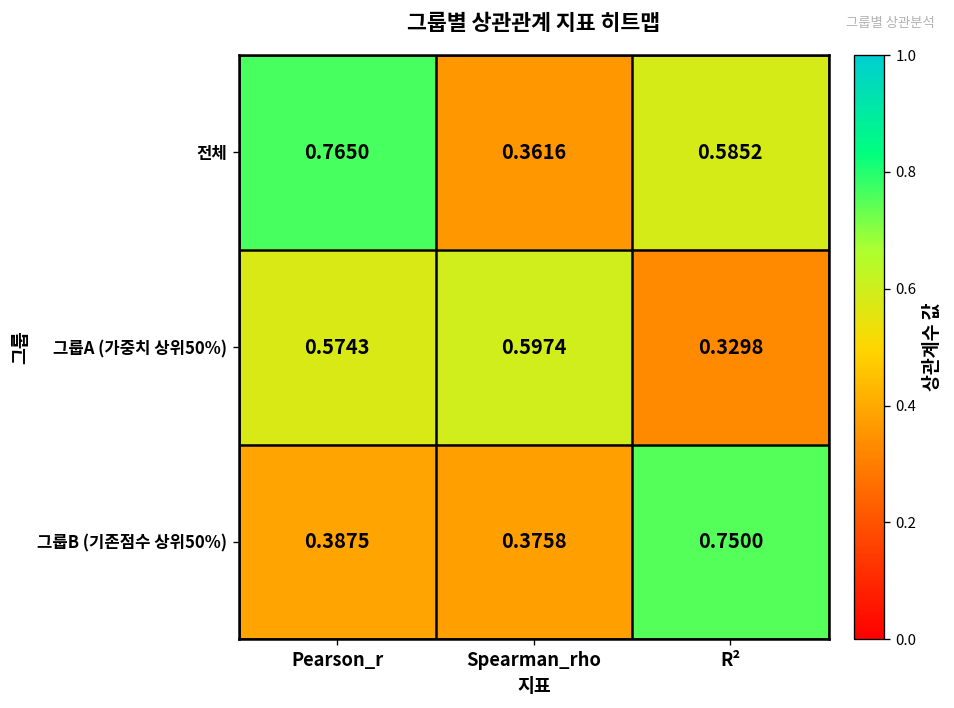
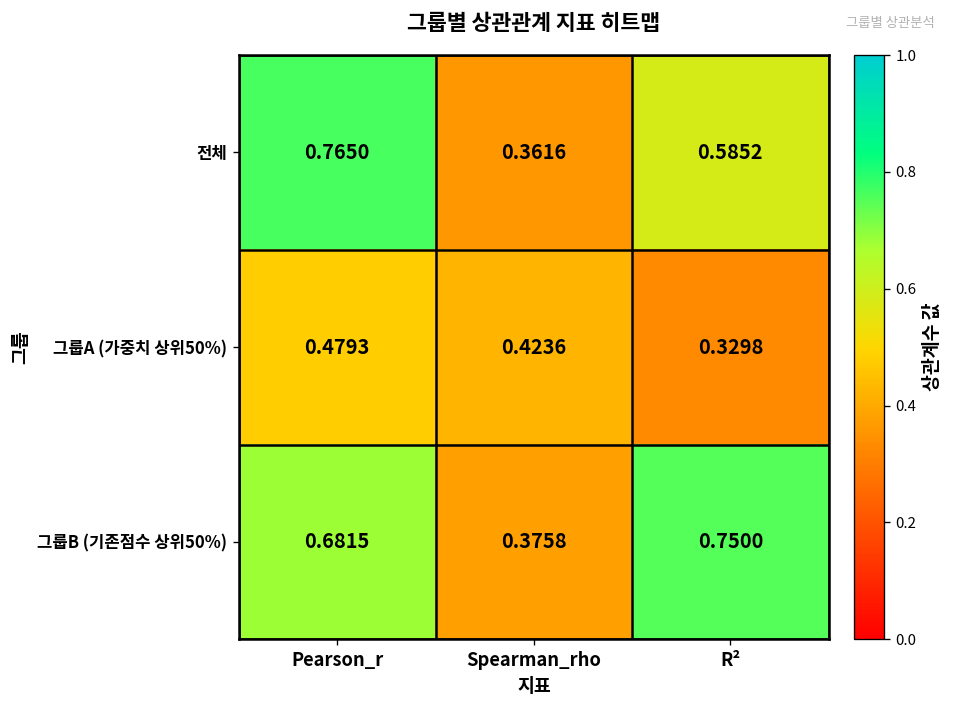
그룹A (가중치 상위50%), Pearson_r: 0.5743 -> 0.4793
그룹A (가중치 상위50%), Spearman_rho: 0.5974 -> 0.4236
그룹B (기존점수 상위50%), Pearson_r: 0.3875 -> 0.6815
